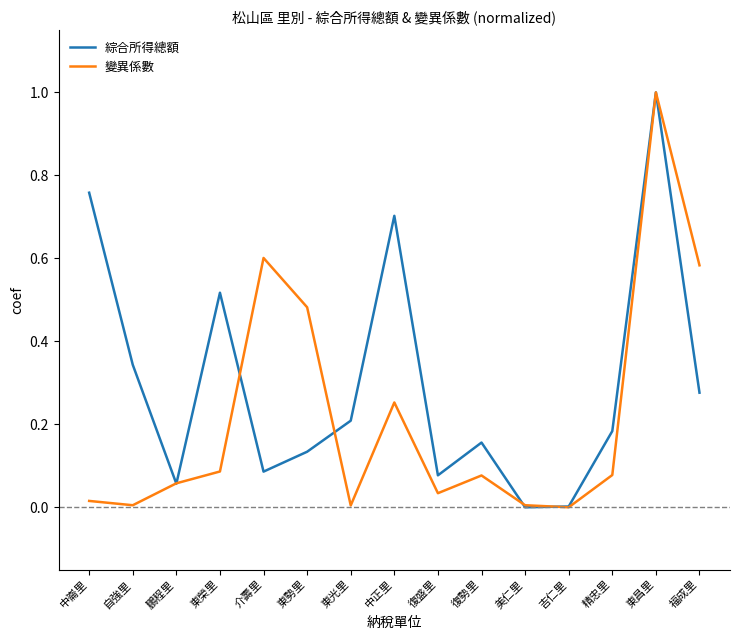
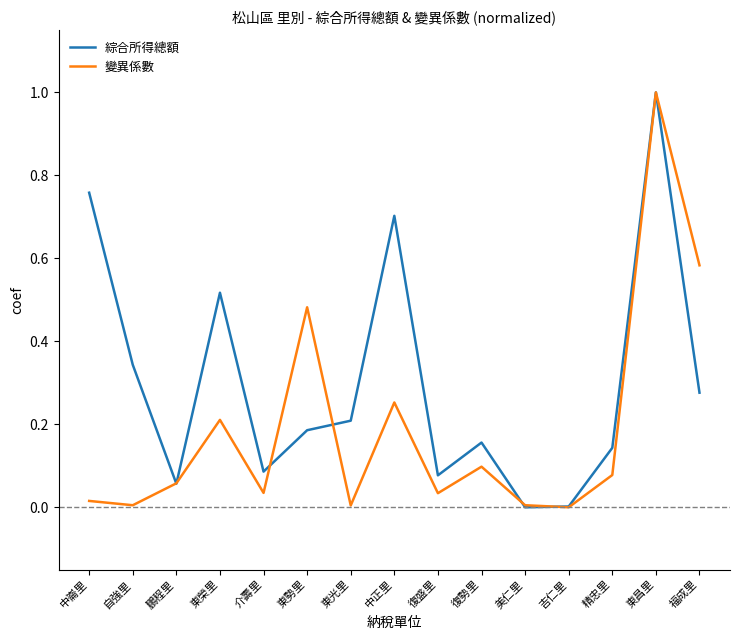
變異係數, 東榮里: 0.09 -> 0.21
變異係數, 介壽里: 0.60 -> 0.03
綜合所得總額, 東勢里: 0.13 -> 0.19
變異係數, 復勢里: 0.08 -> 0.10
綜合所得總額, 精忠里: 0.18 -> 0.14
